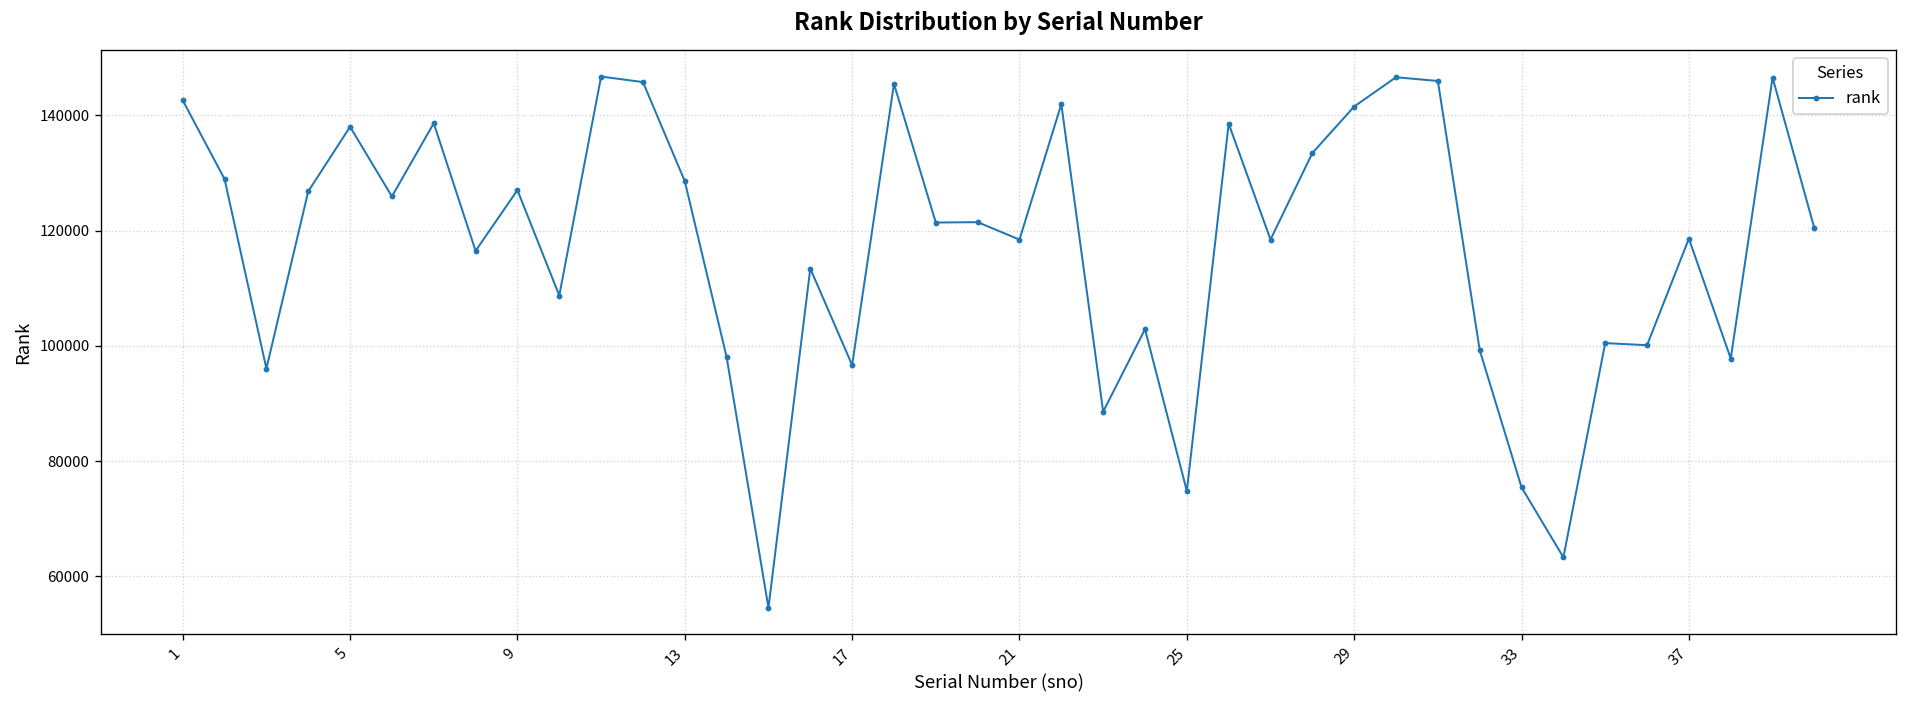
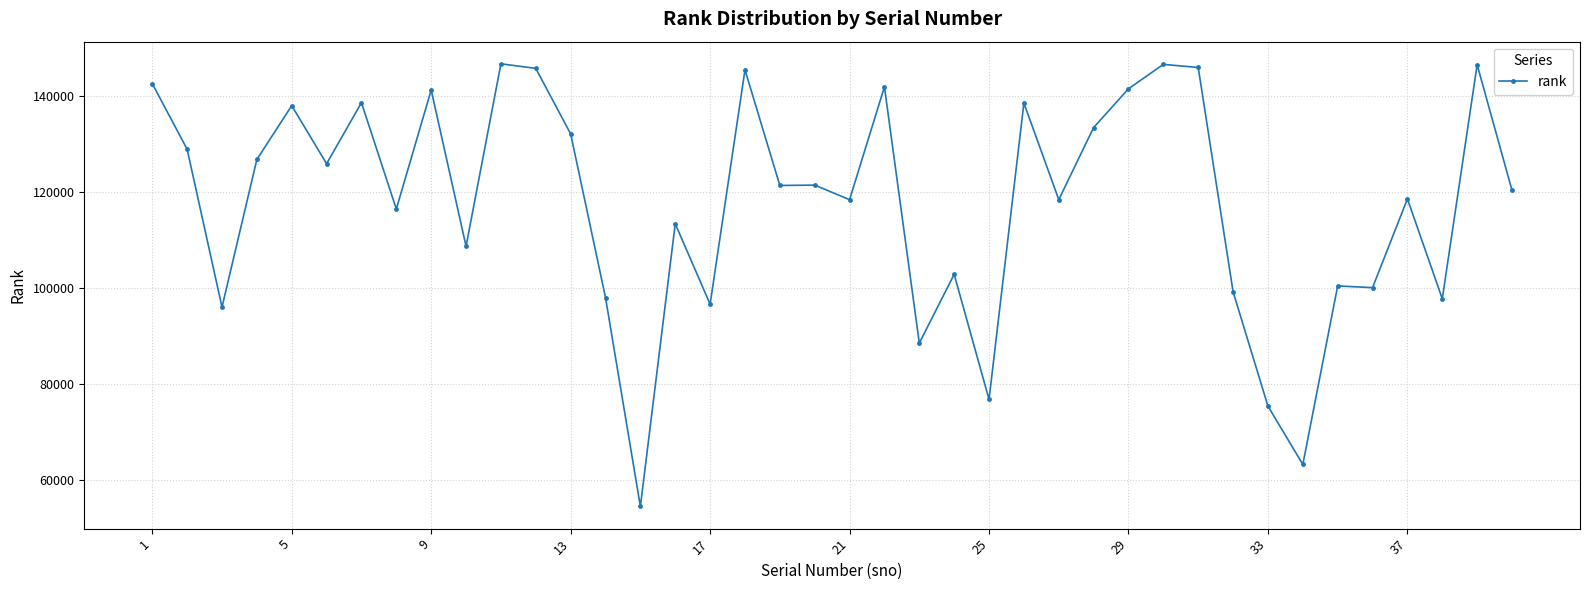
9: 127000 -> 141000
13: 129000 -> 132000
25: 75000 -> 77000
